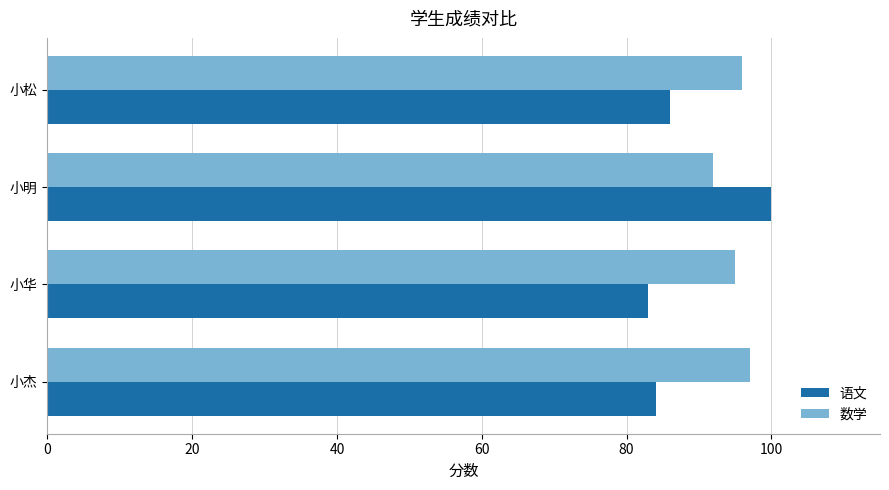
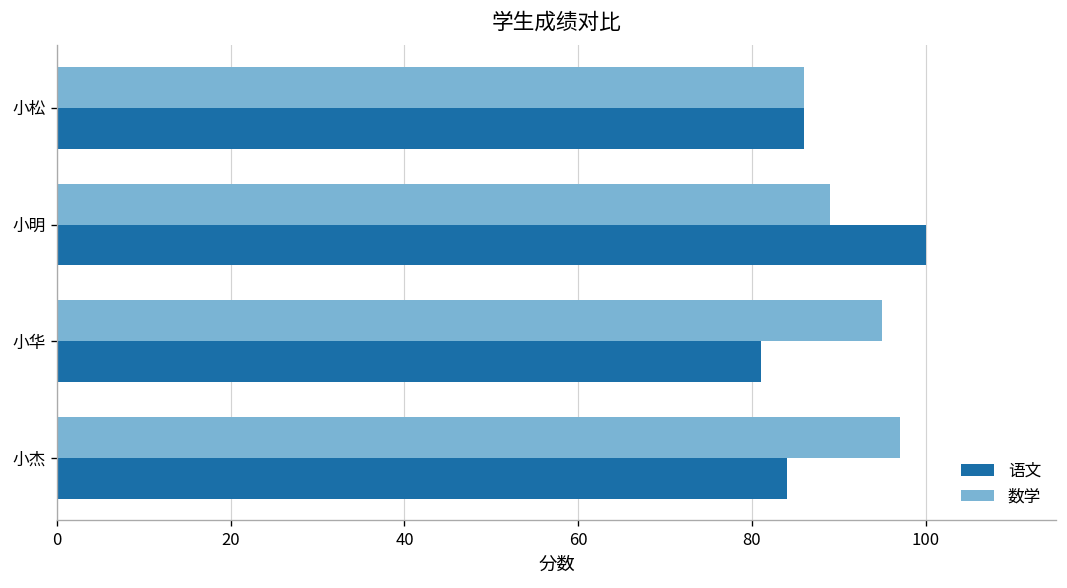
数学, 小松: 96 -> 86
数学, 小明: 92 -> 89
语文, 小华: 83 -> 81
